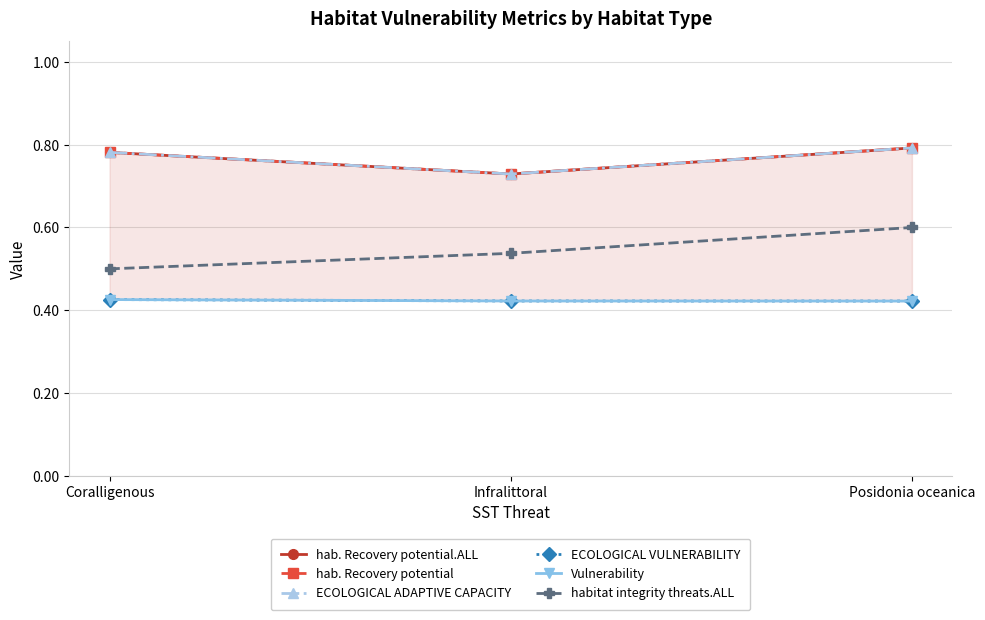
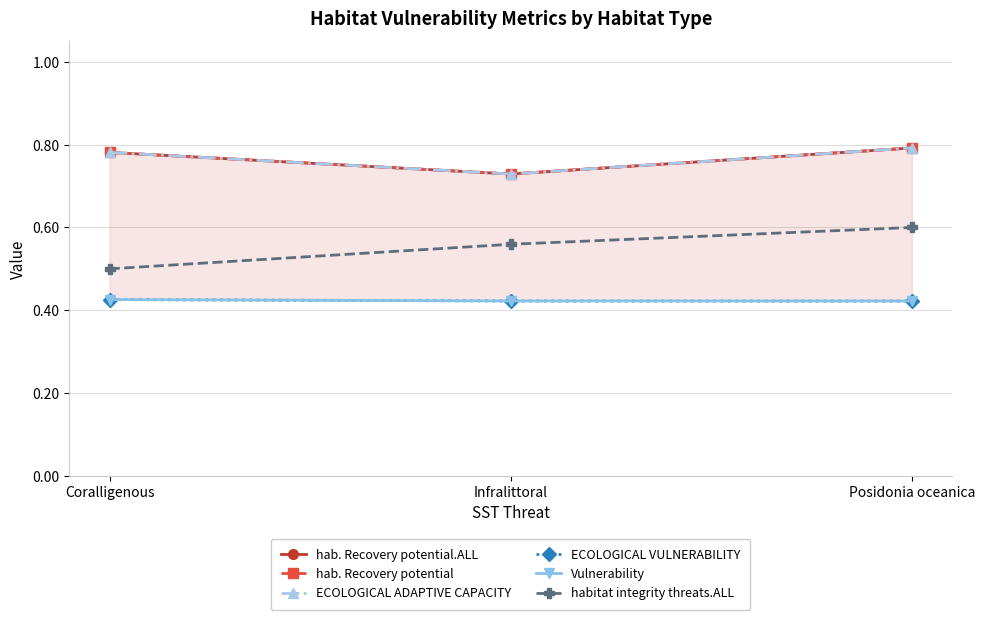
habitat integrity threats.ALL, Infralittoral: 0.54 -> 0.56
